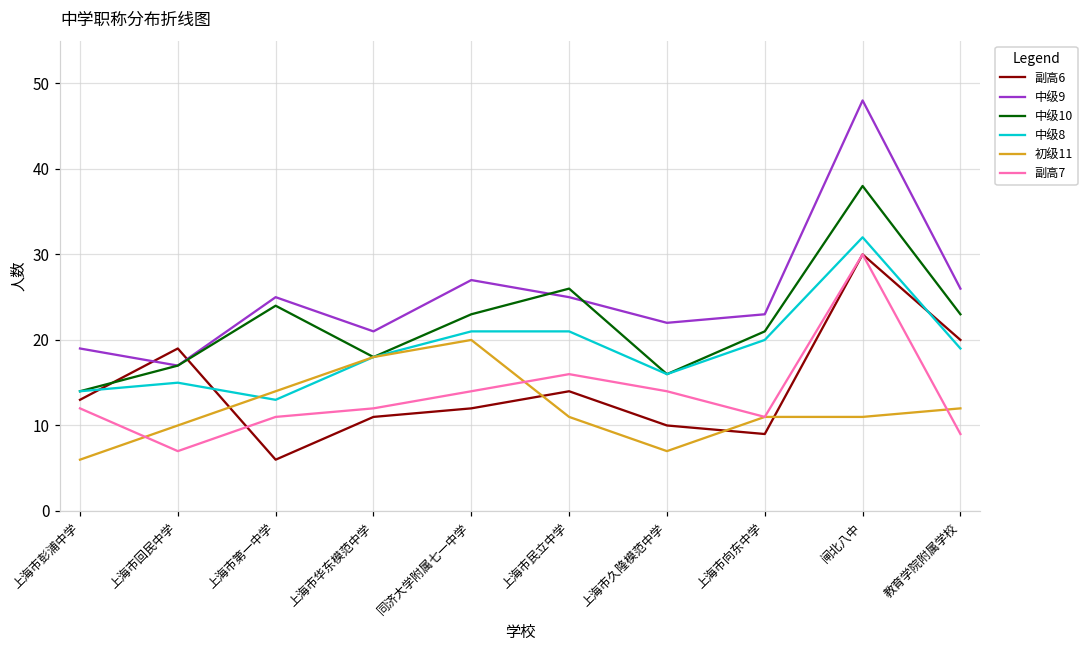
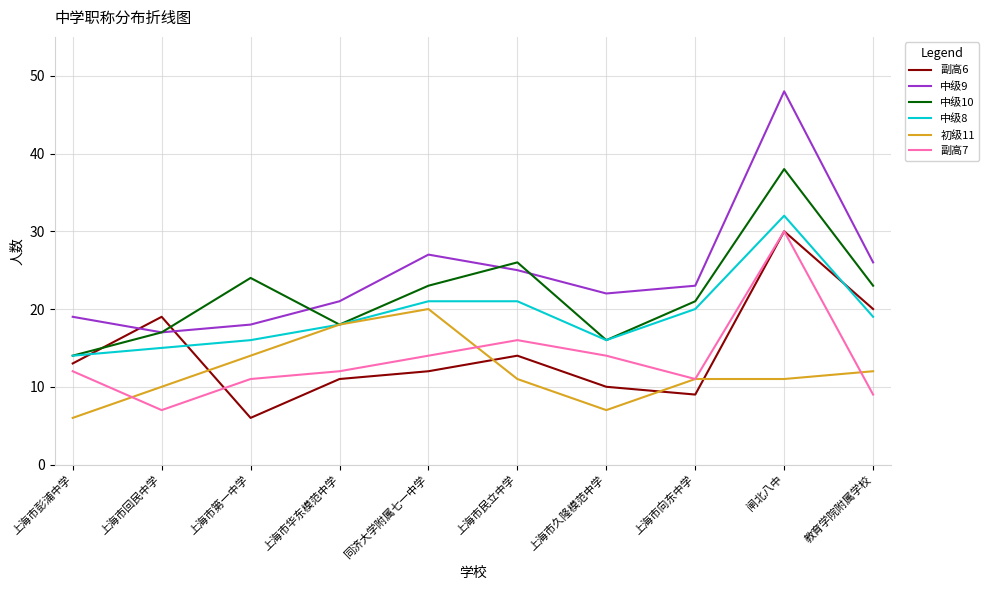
中级9, 上海市第一中学: 25 -> 18
中级8, 上海市第一中学: 13 -> 16
